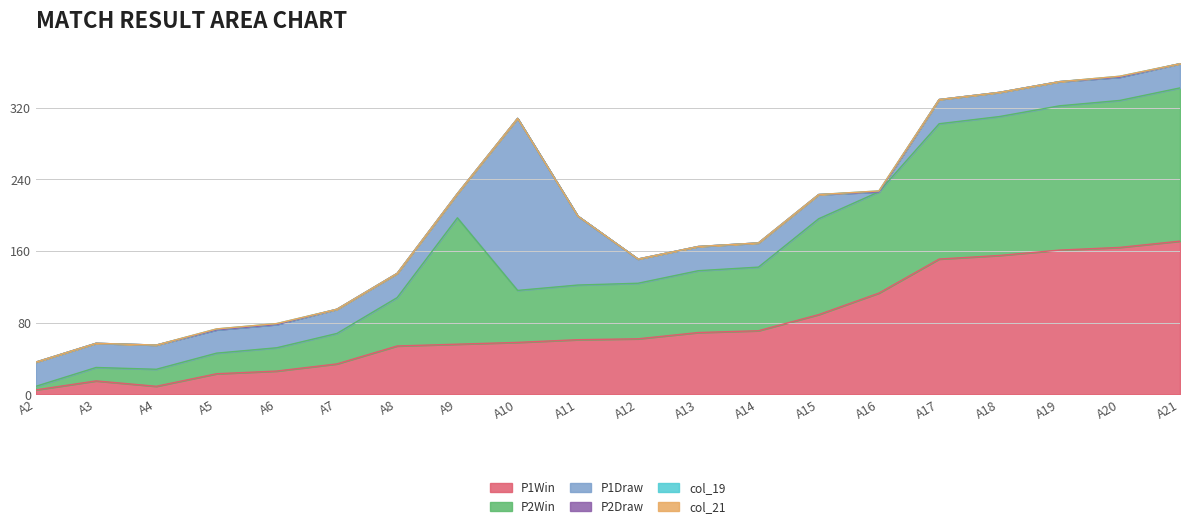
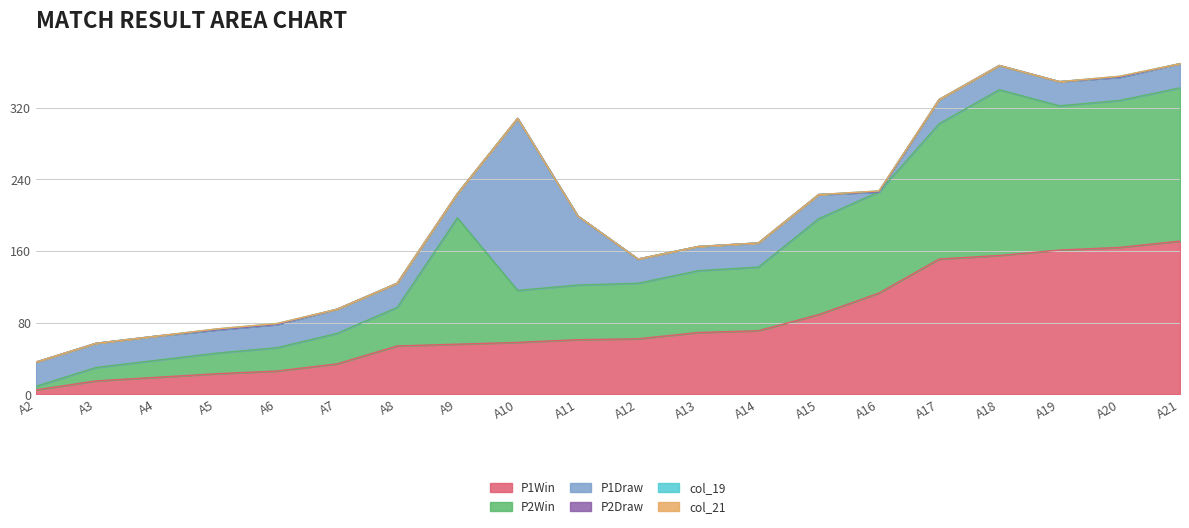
P1Win, A4: 10 -> 20
P2Win, A8: 50 -> 40
P2Win, A18: 160 -> 190
